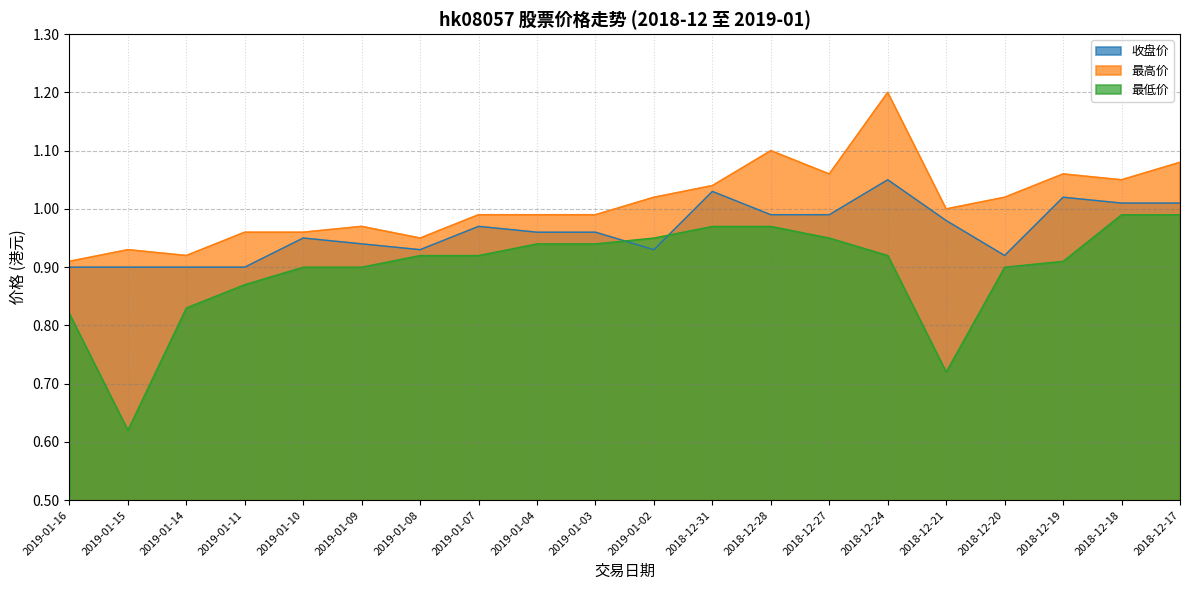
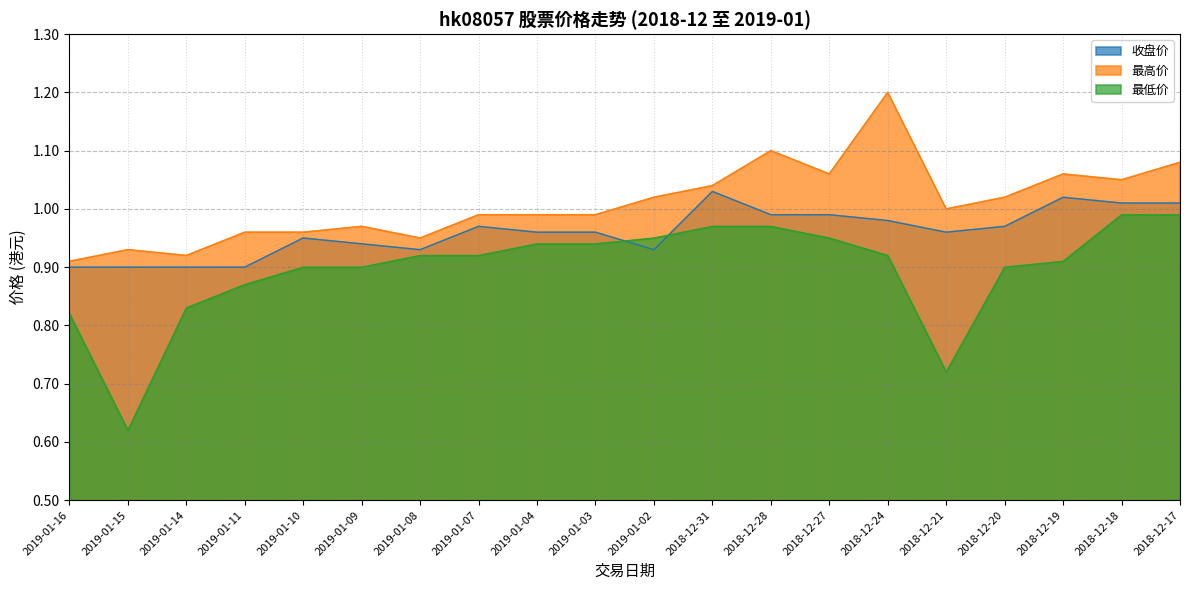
收盘价, 2018-12-24: 1.05 -> 0.98
收盘价, 2018-12-21: 0.98 -> 0.96
收盘价, 2018-12-20: 0.92 -> 0.97
